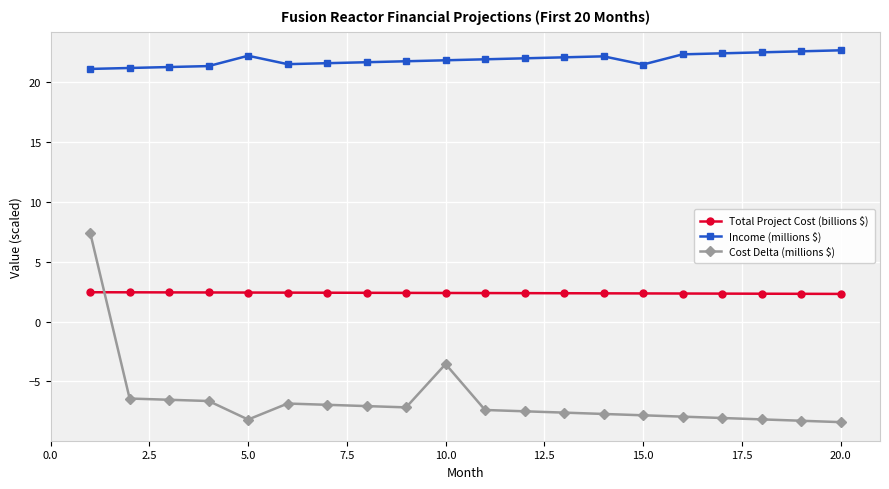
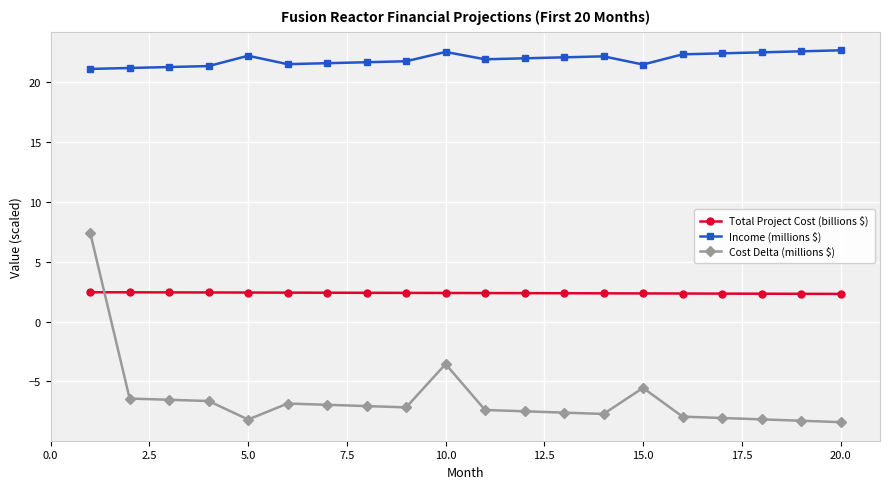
Income (millions $), 10.0: 21.8 -> 22.5
Cost Delta (millions $), 15.0: -7.8 -> -5.5
